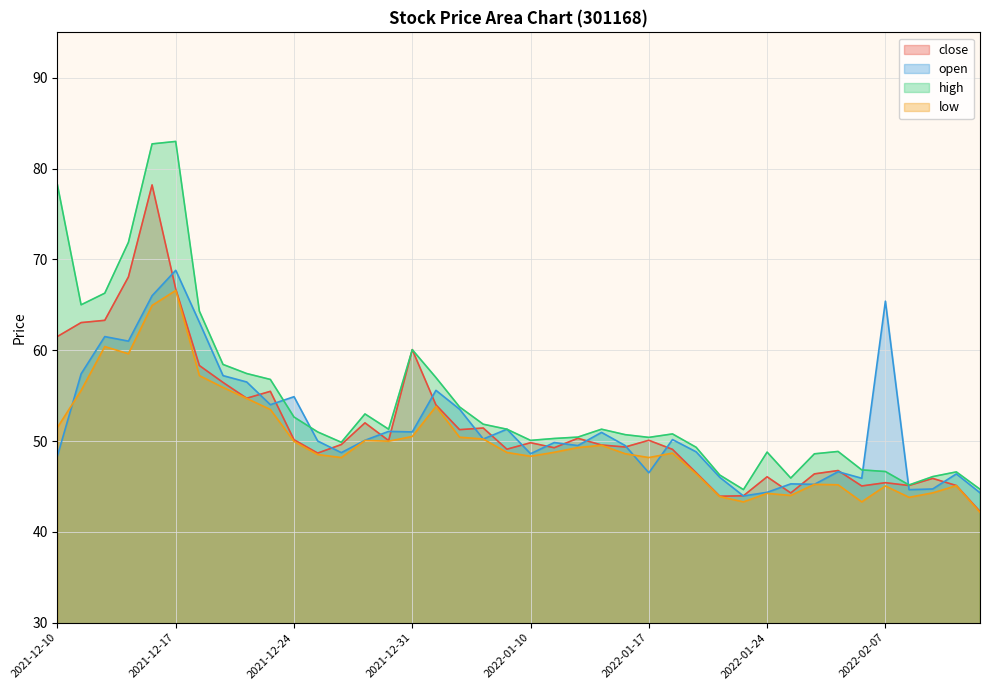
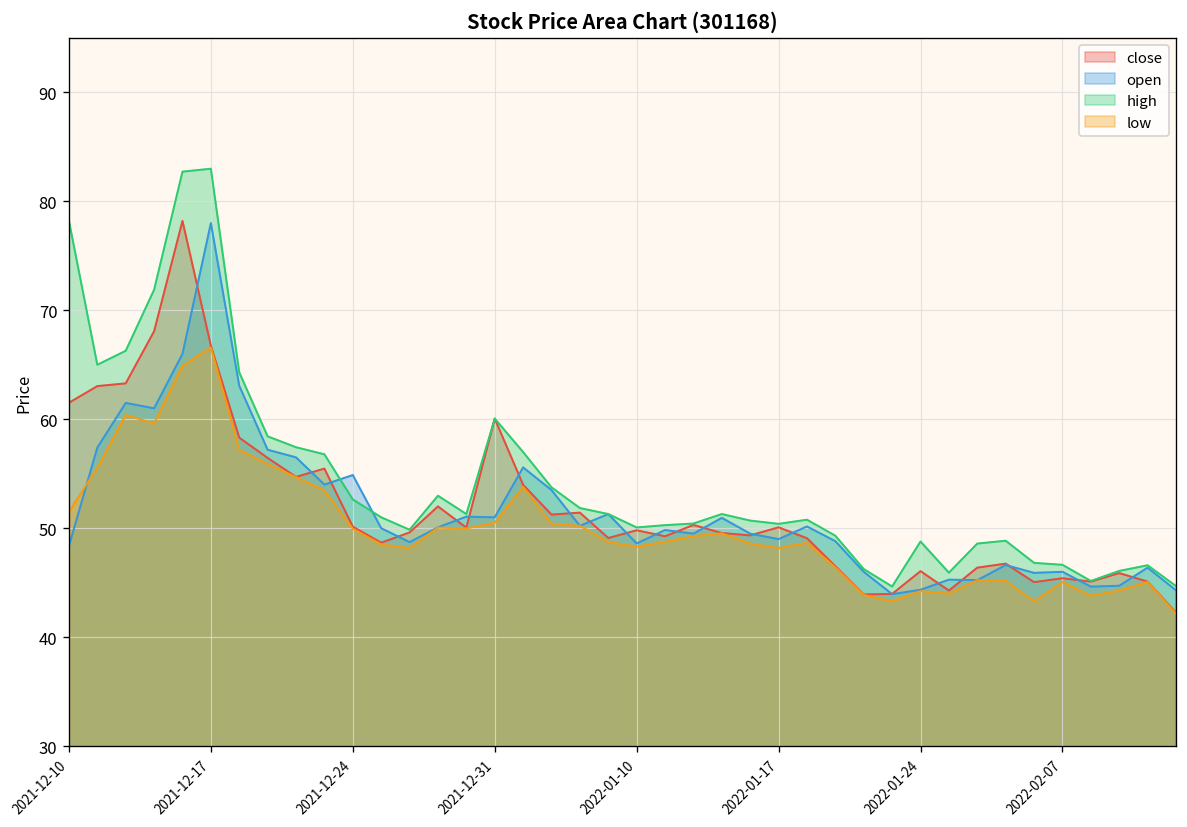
open, 2021-12-17: 69 -> 78
open, 2022-01-17: 47 -> 49
open, 2022-02-07: 65 -> 46
